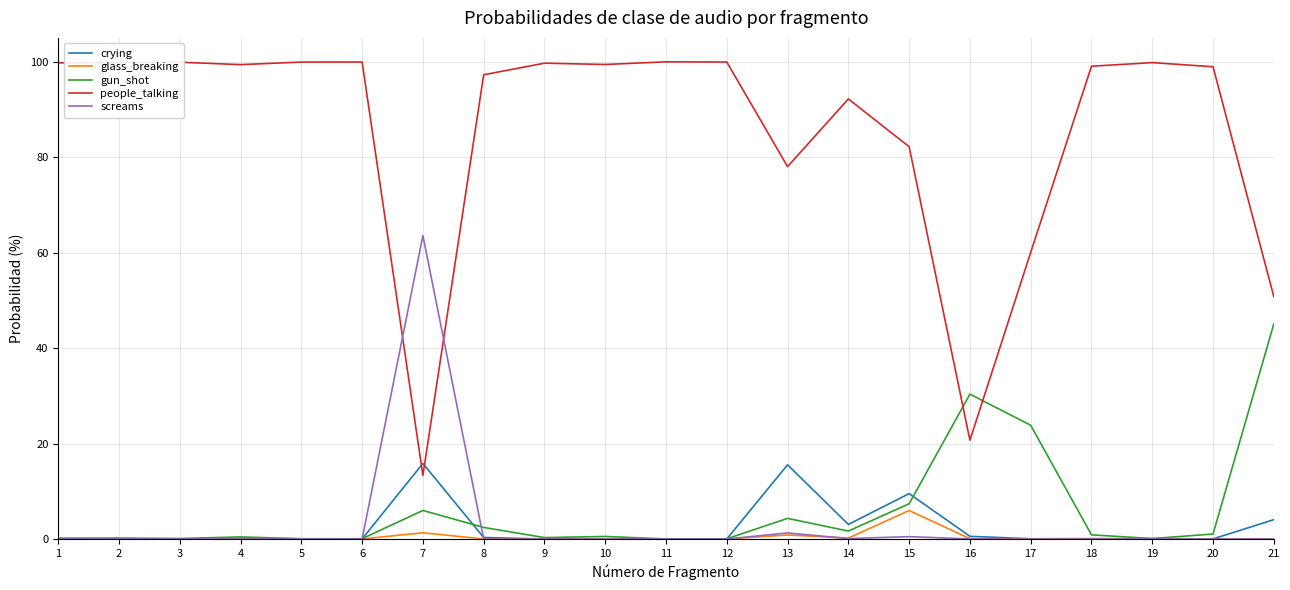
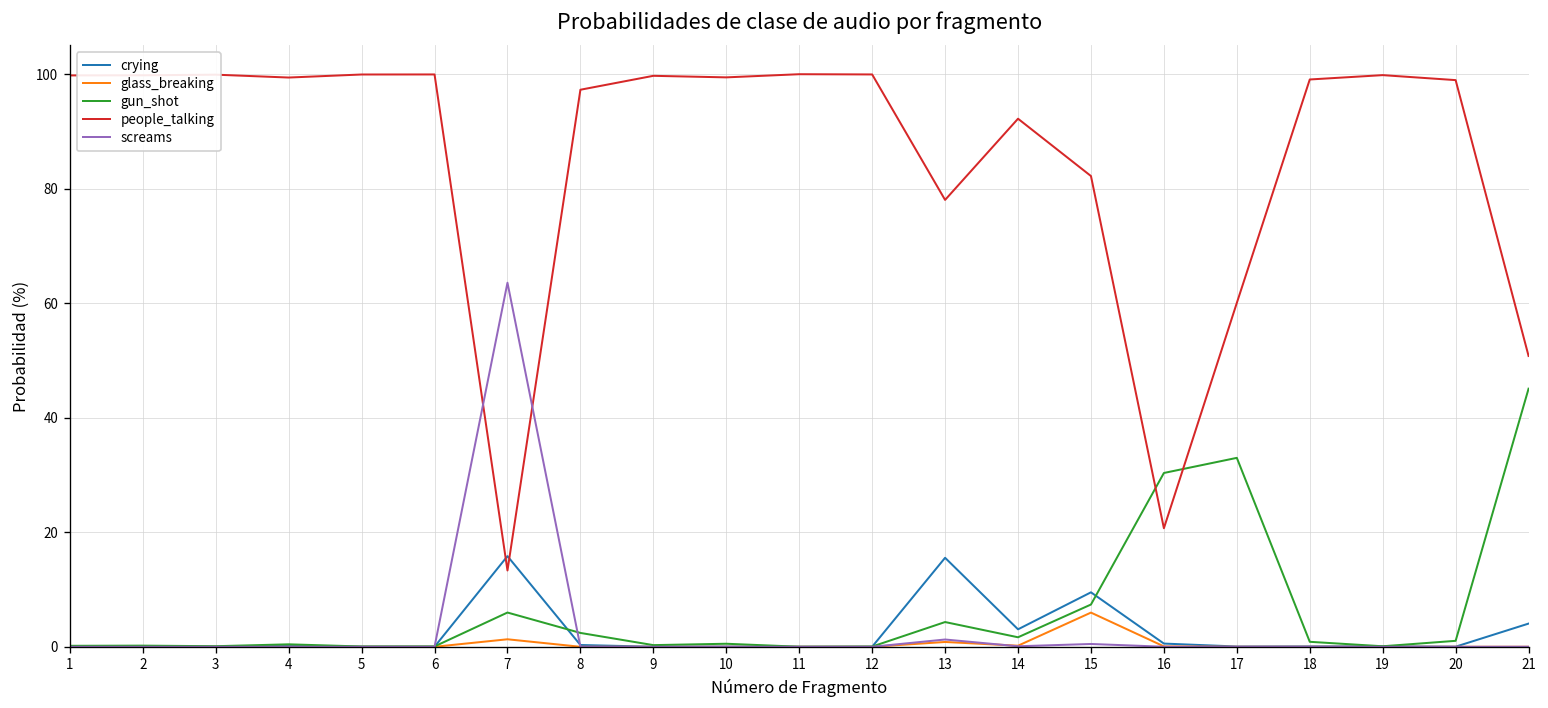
gun_shot, 17: 24 -> 33
